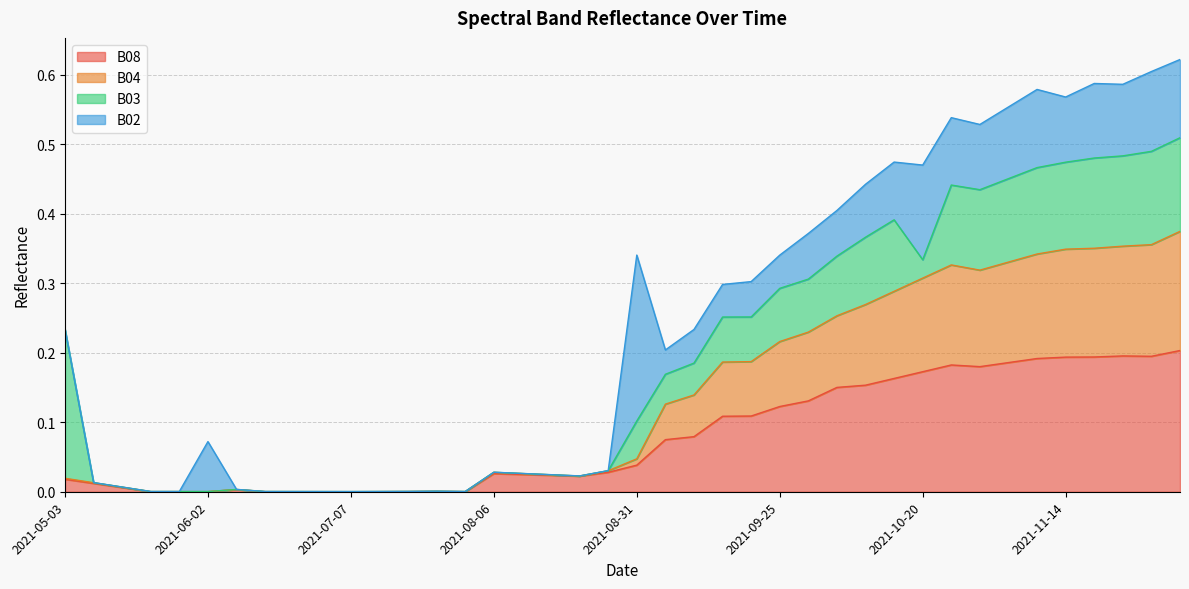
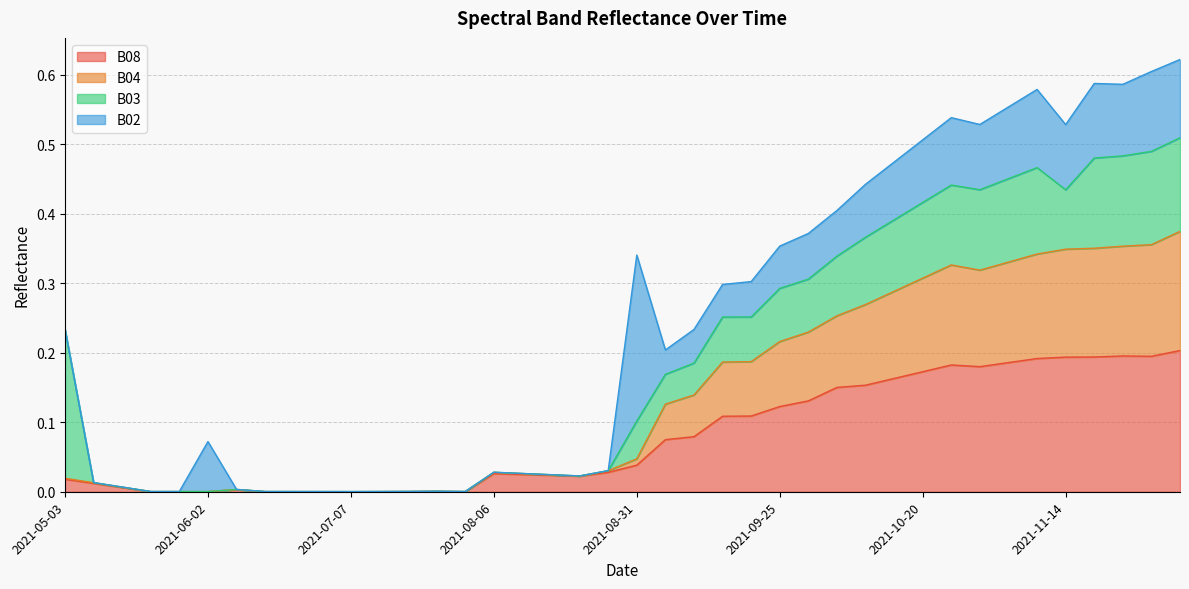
B02, 2021-09-25: 0.05 -> 0.06
B03, 2021-10-20: 0.03 -> 0.11
B02, 2021-10-20: 0.14 -> 0.09
B03, 2021-11-14: 0.13 -> 0.09
